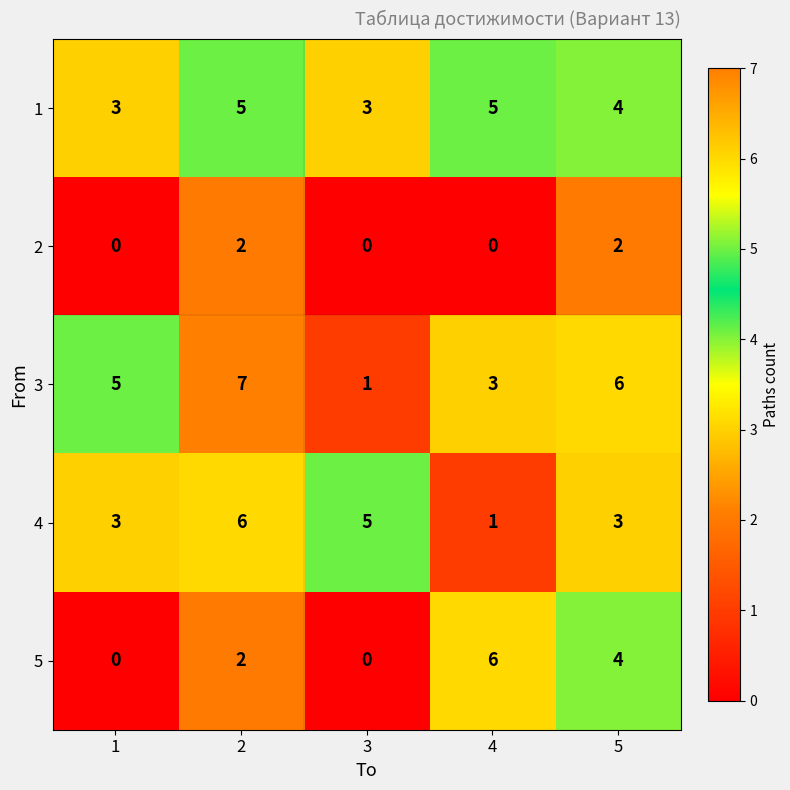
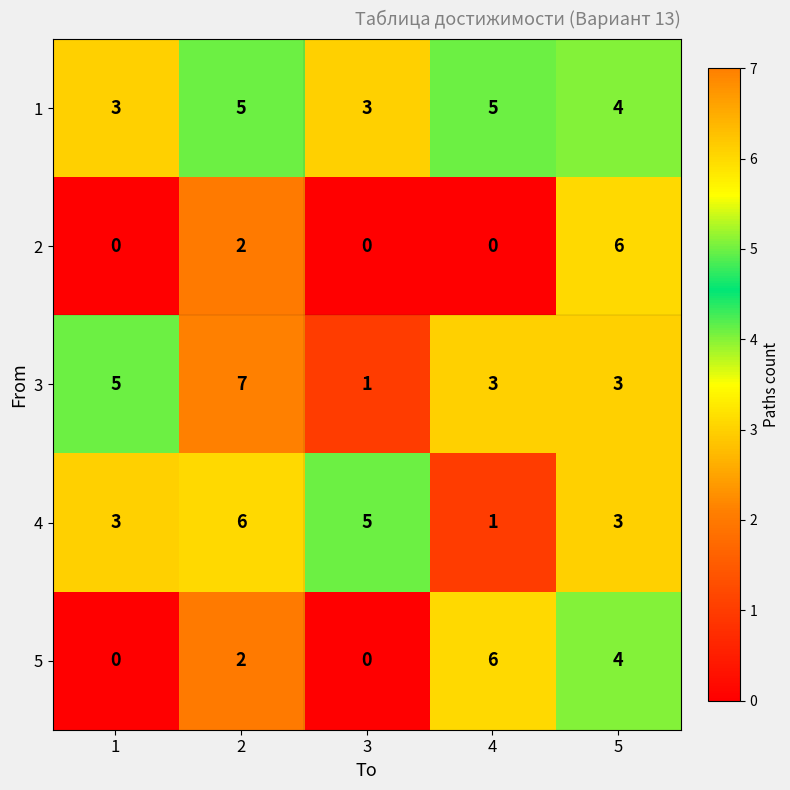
2, 5: 2 -> 6
3, 5: 6 -> 3
